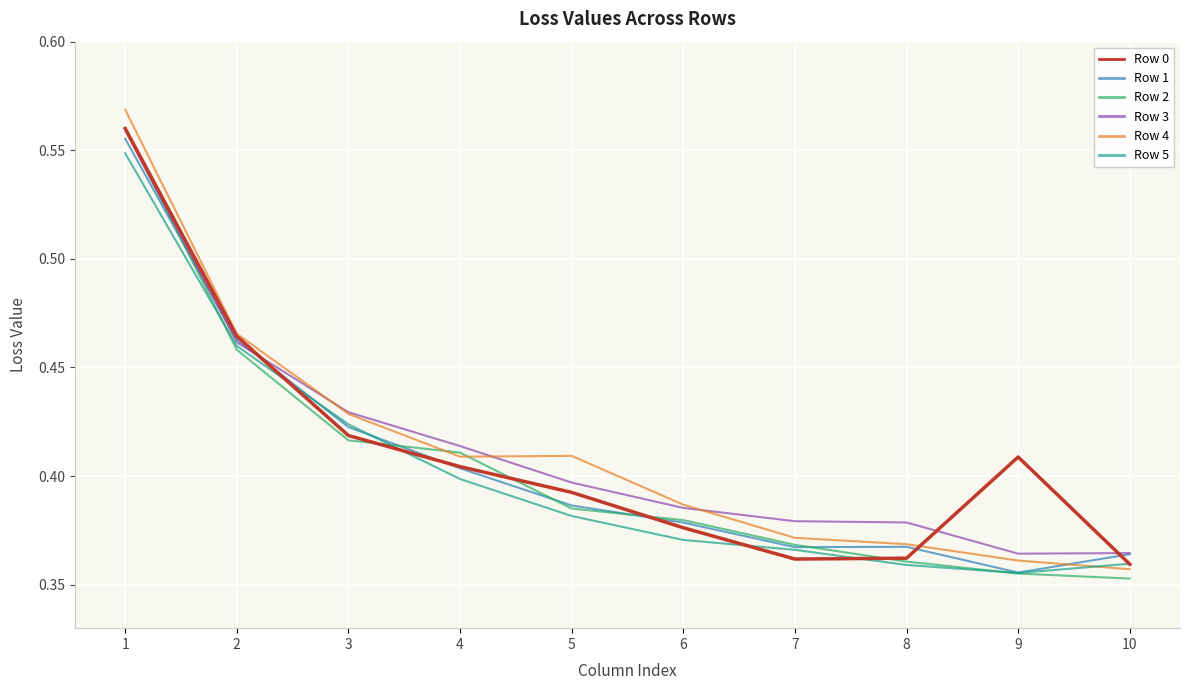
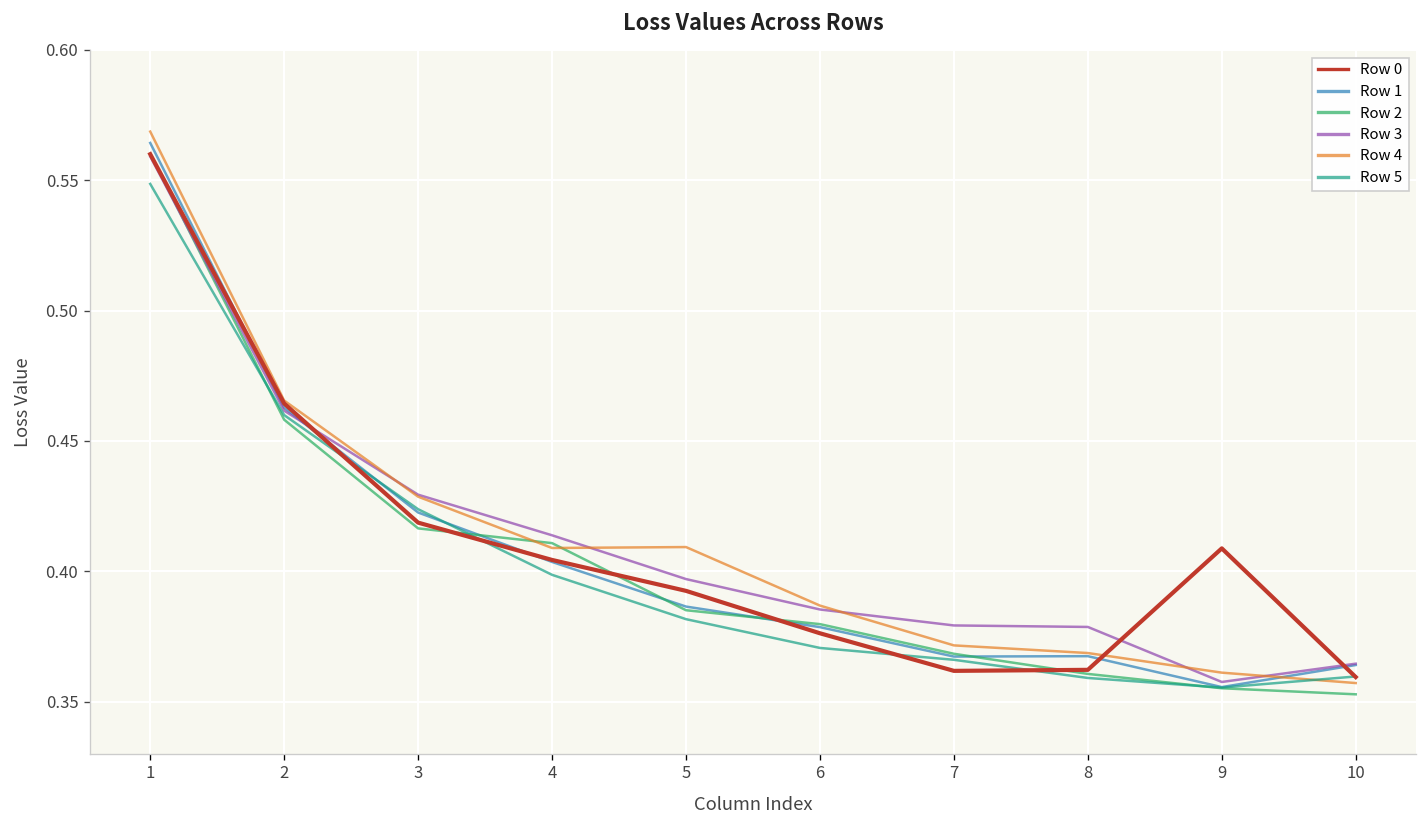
Row 1, 1: 0.555 -> 0.564
Row 3, 9: 0.364 -> 0.358
